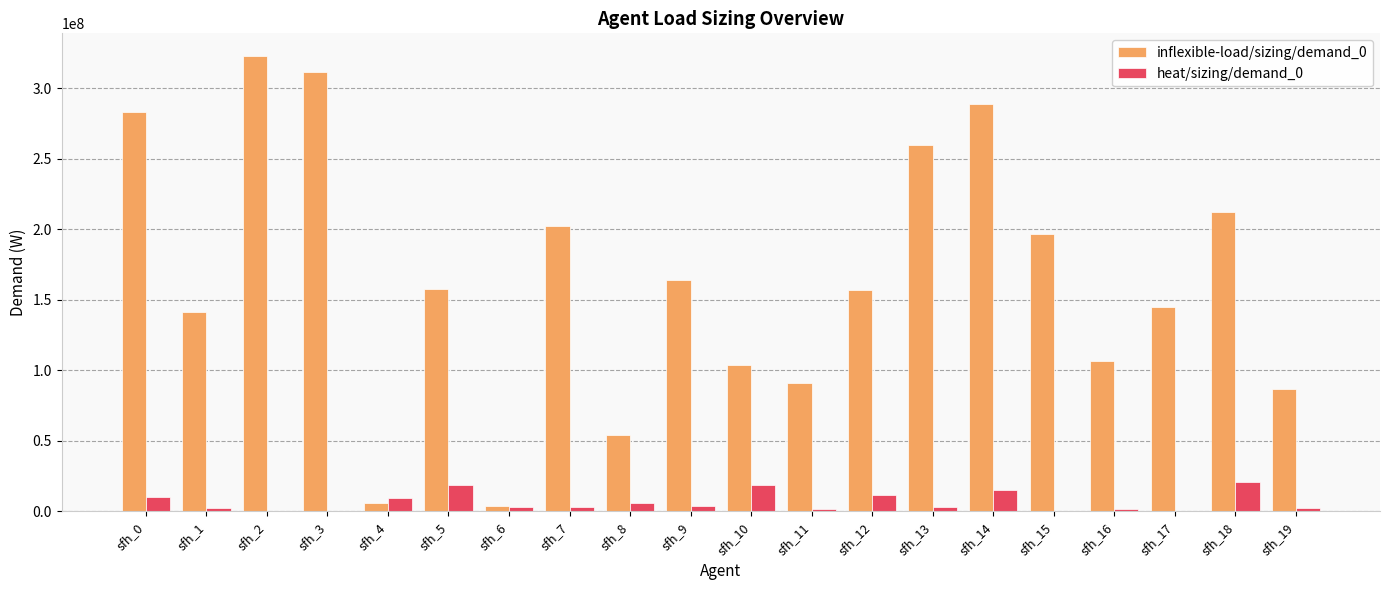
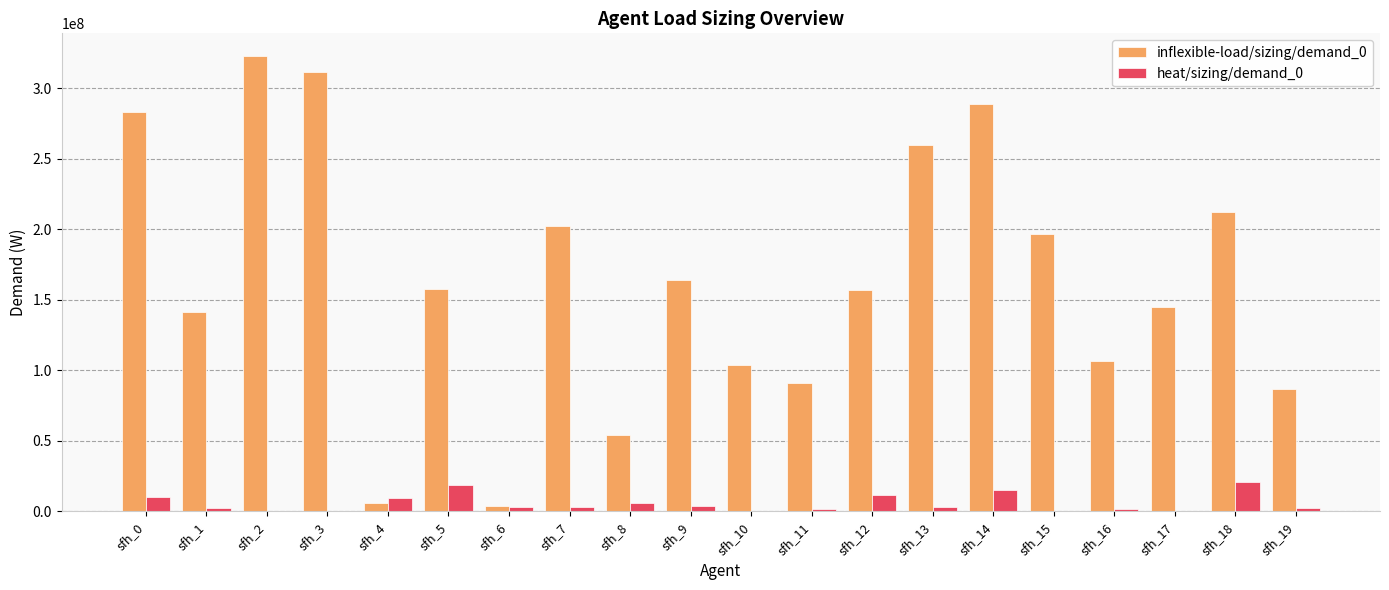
heat/sizing/demand_0, sfh_10: 19000000 -> 0
